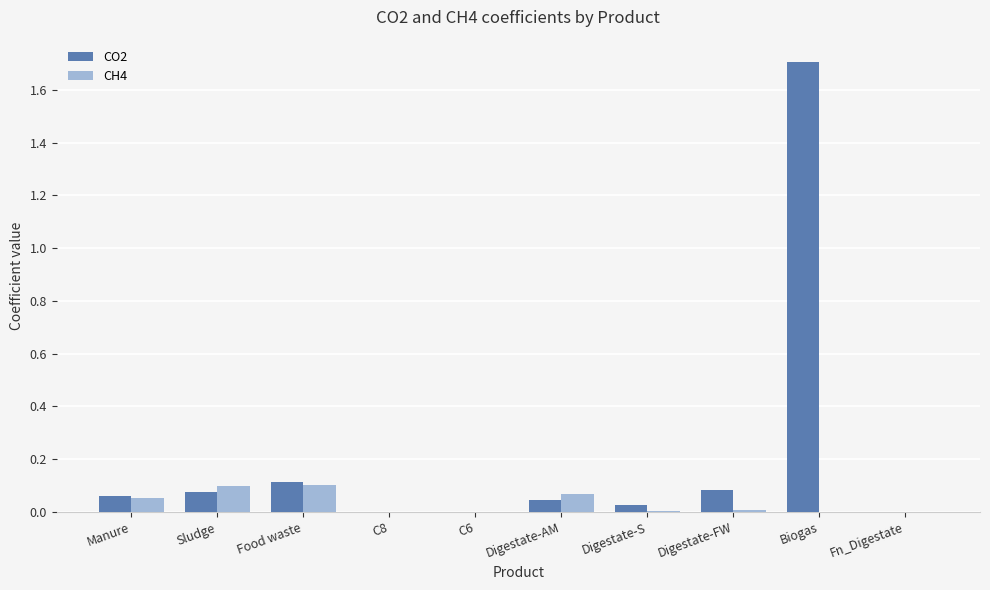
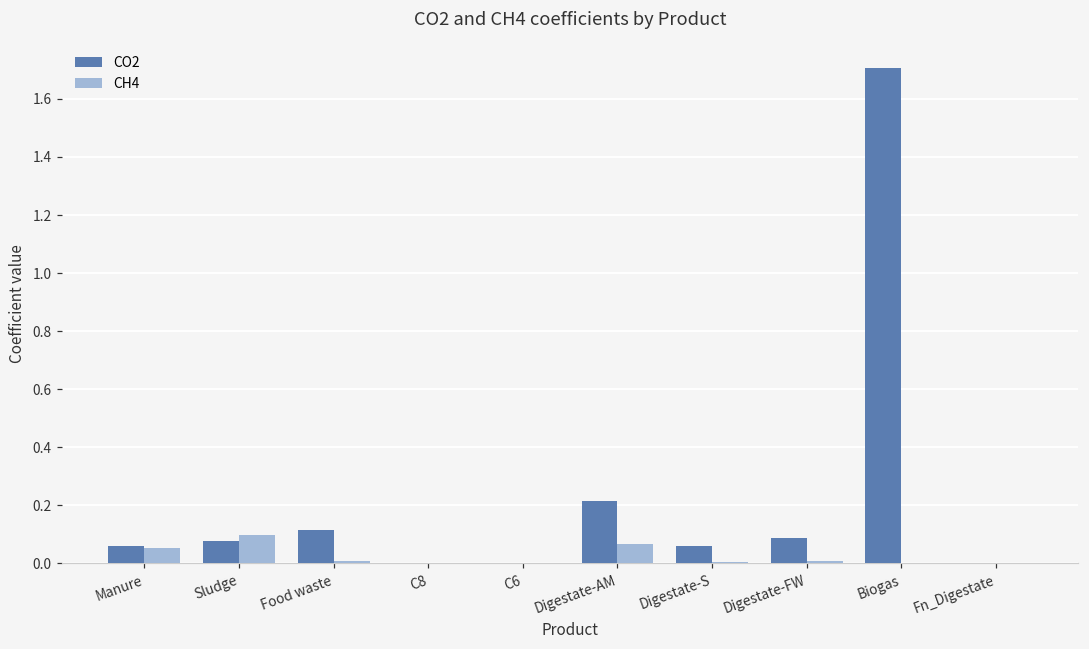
CH4, Food waste: 0.10 -> 0.01
CO2, Digestate-AM: 0.05 -> 0.22
CO2, Digestate-S: 0.03 -> 0.06
